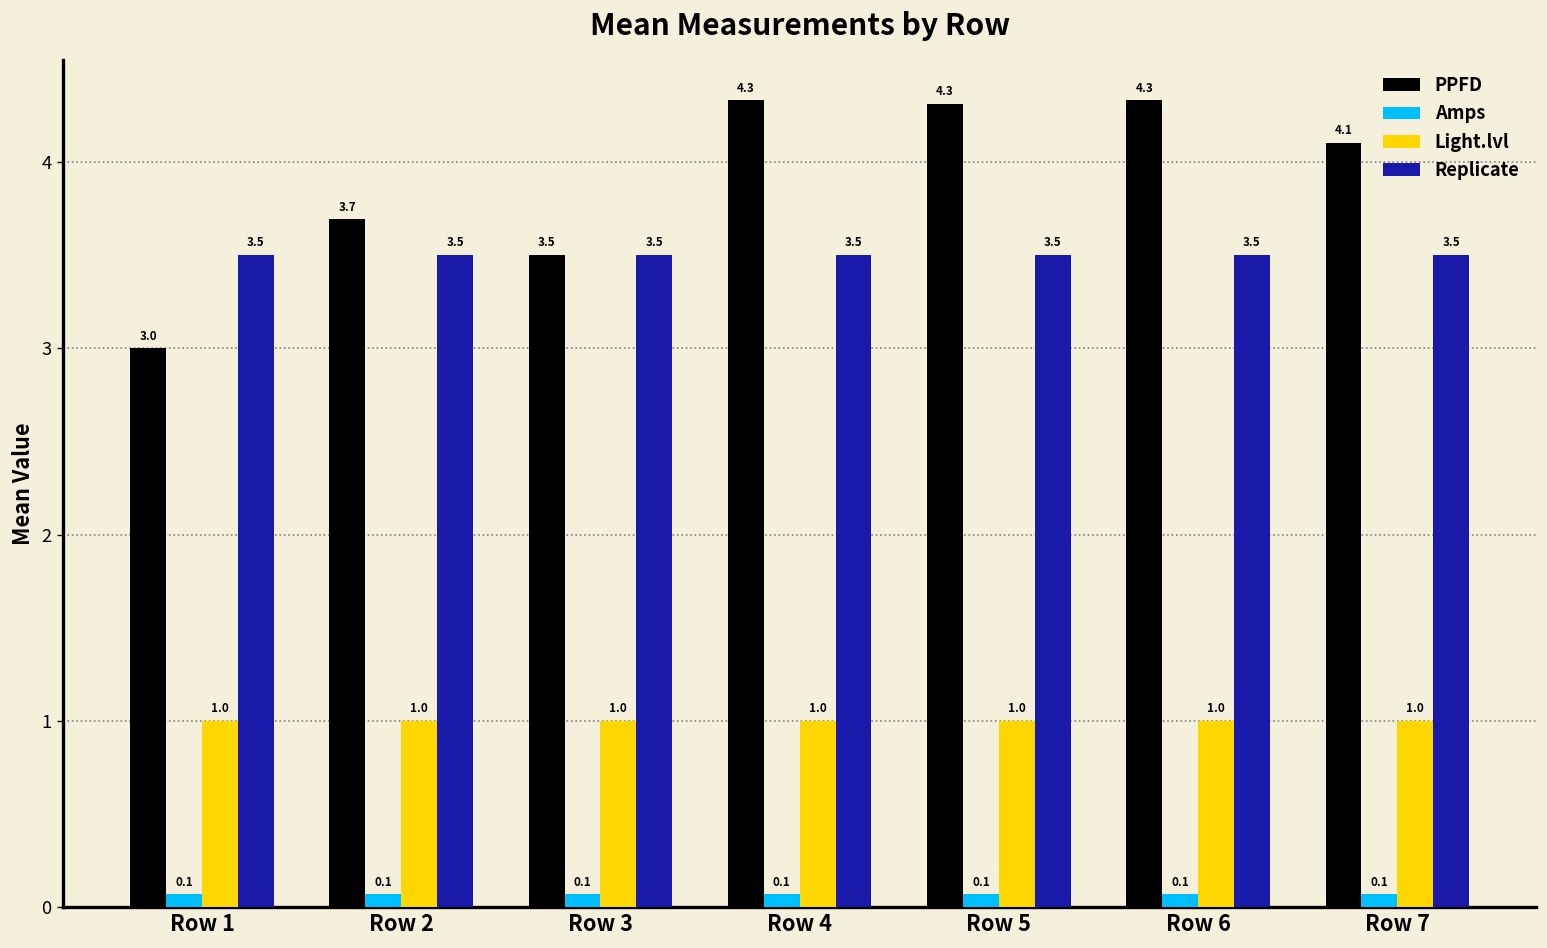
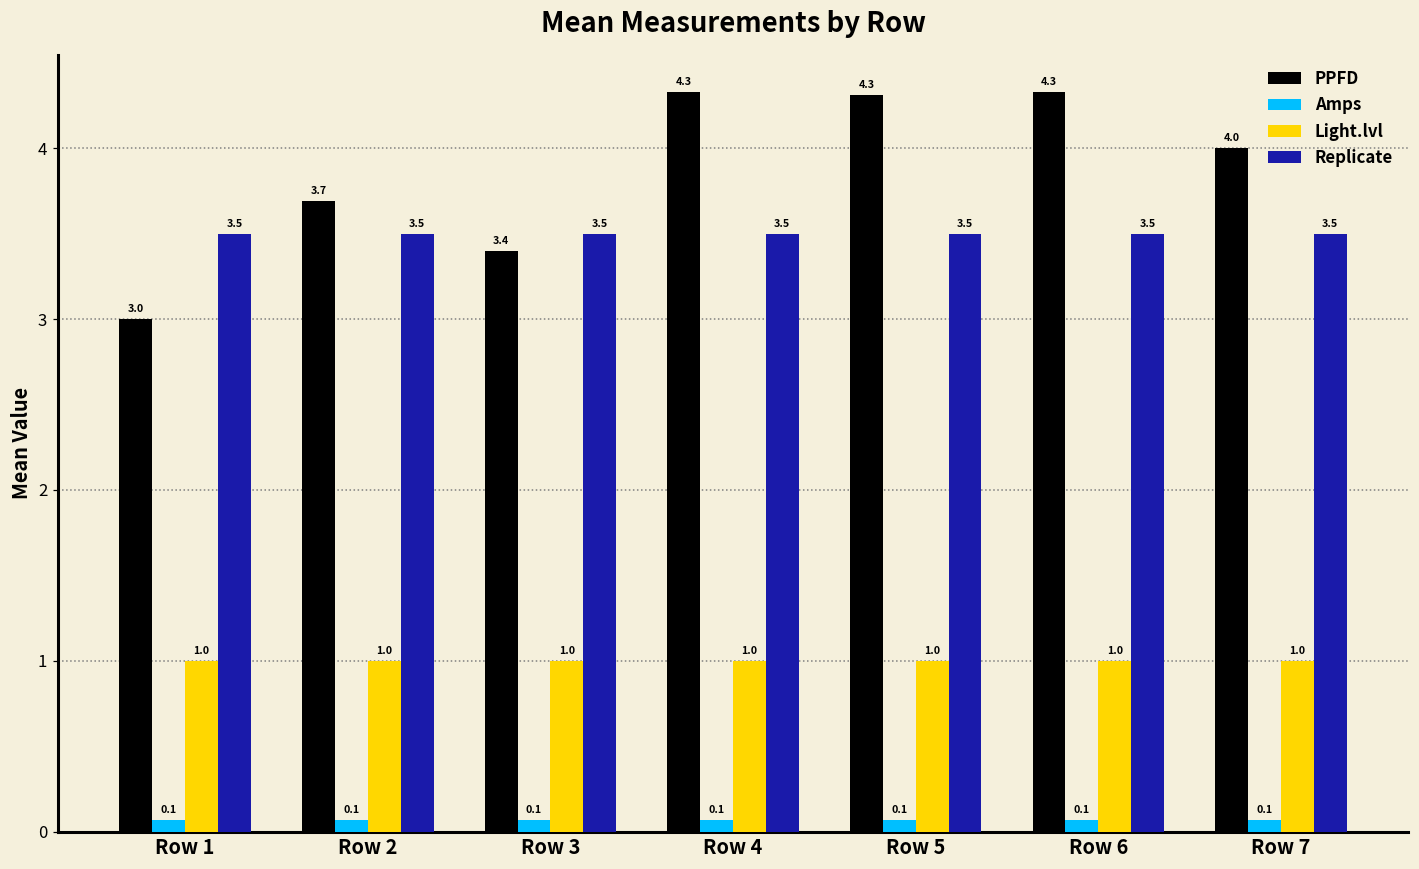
PPFD, Row 3: 3.5 -> 3.4
PPFD, Row 7: 4.1 -> 4.0
